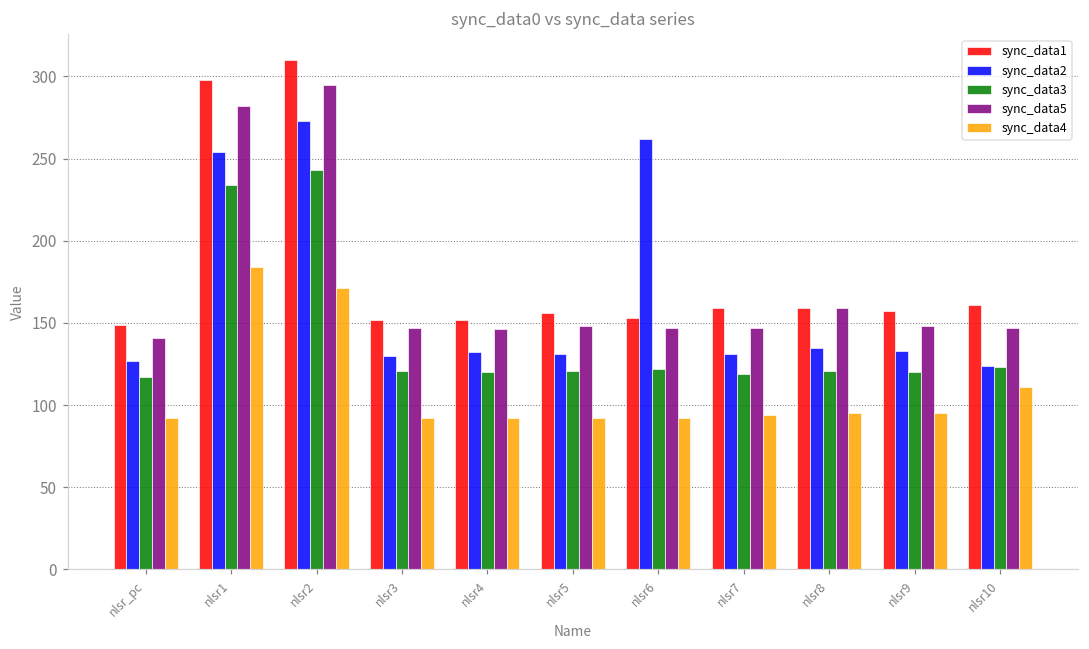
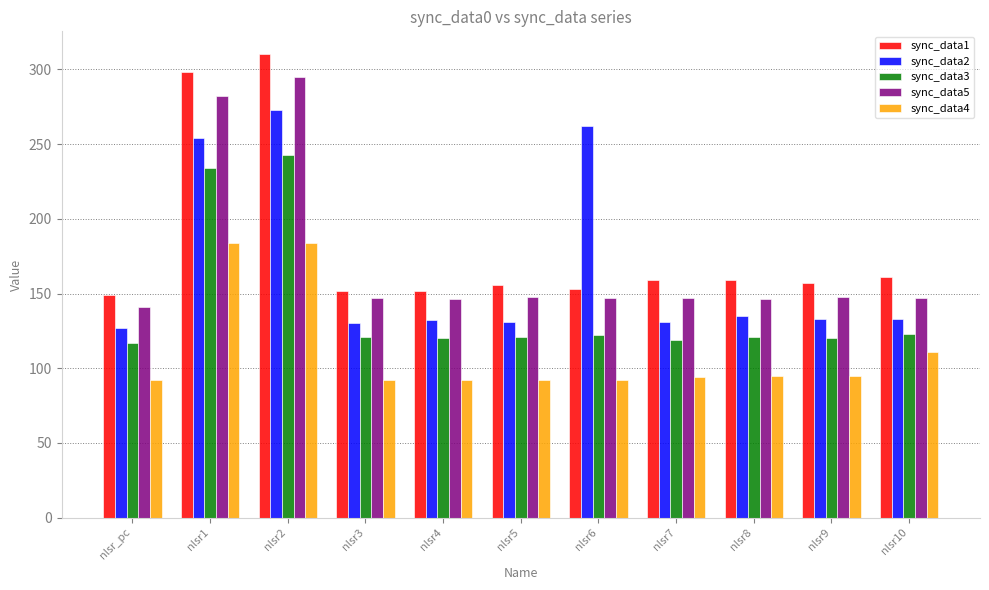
sync_data4, nlsr2: 171 -> 184
sync_data5, nlsr8: 159 -> 146
sync_data2, nlsr10: 124 -> 133
